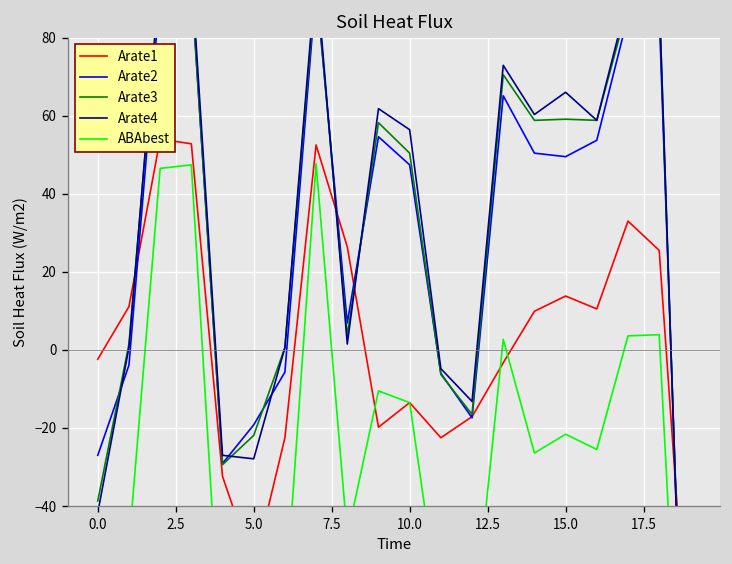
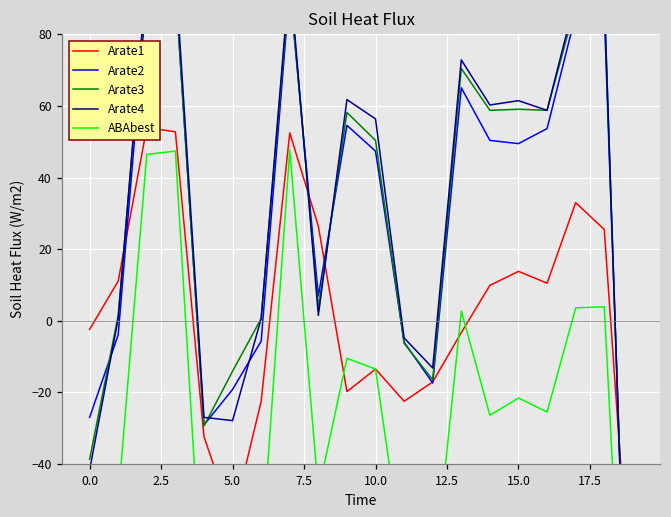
Arate3, 5.0: -22 -> -14
Arate4, 15.0: 66 -> 62
